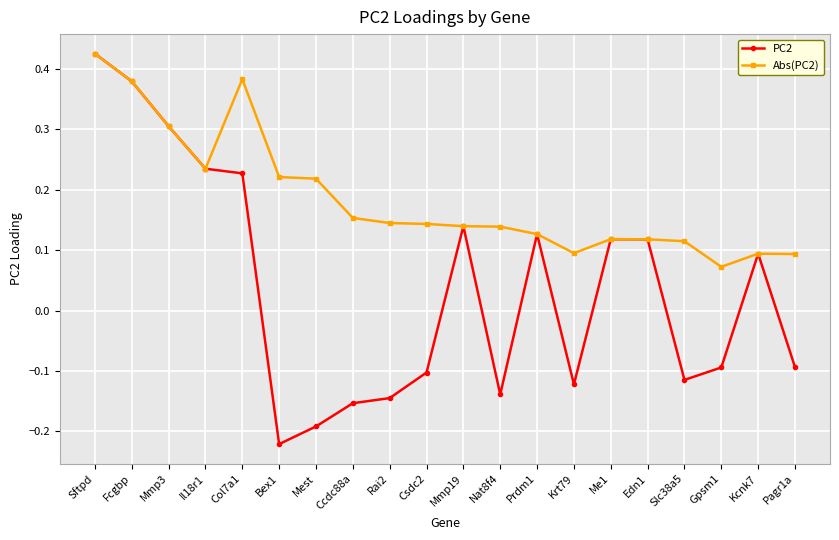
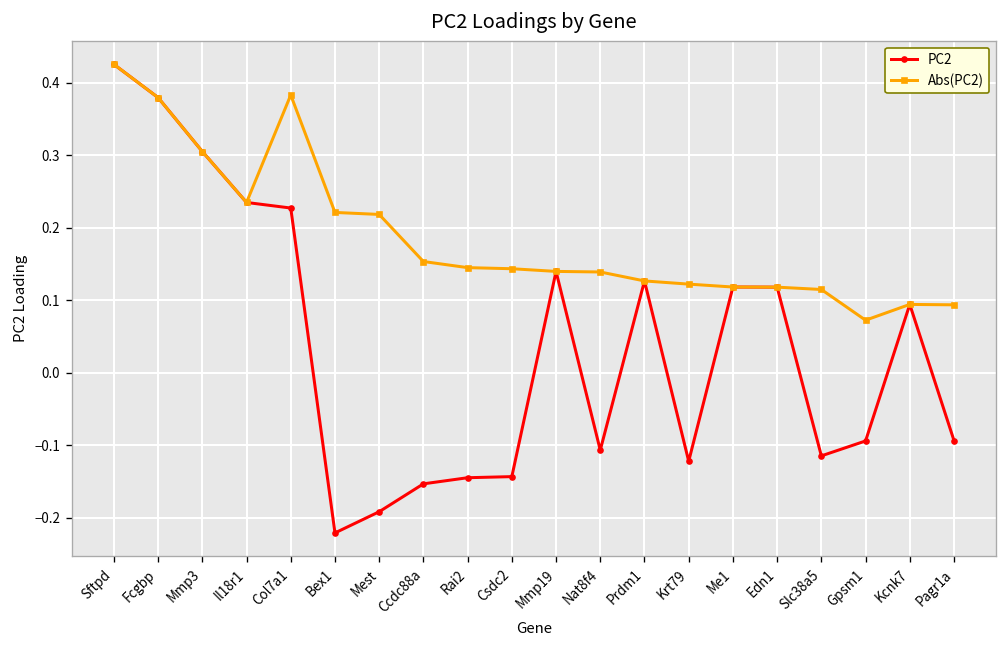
PC2, Csdc2: -0.10 -> -0.14
PC2, Nat8f4: -0.14 -> -0.11
Abs(PC2), Krt79: 0.10 -> 0.12
